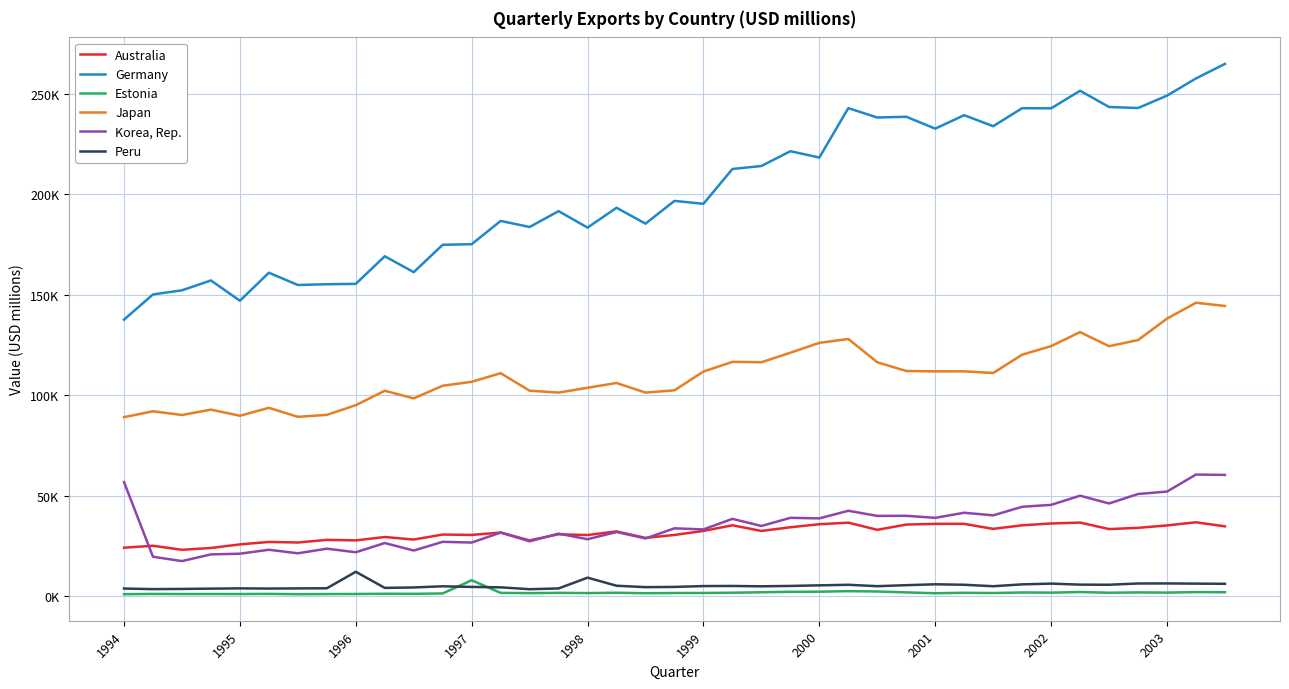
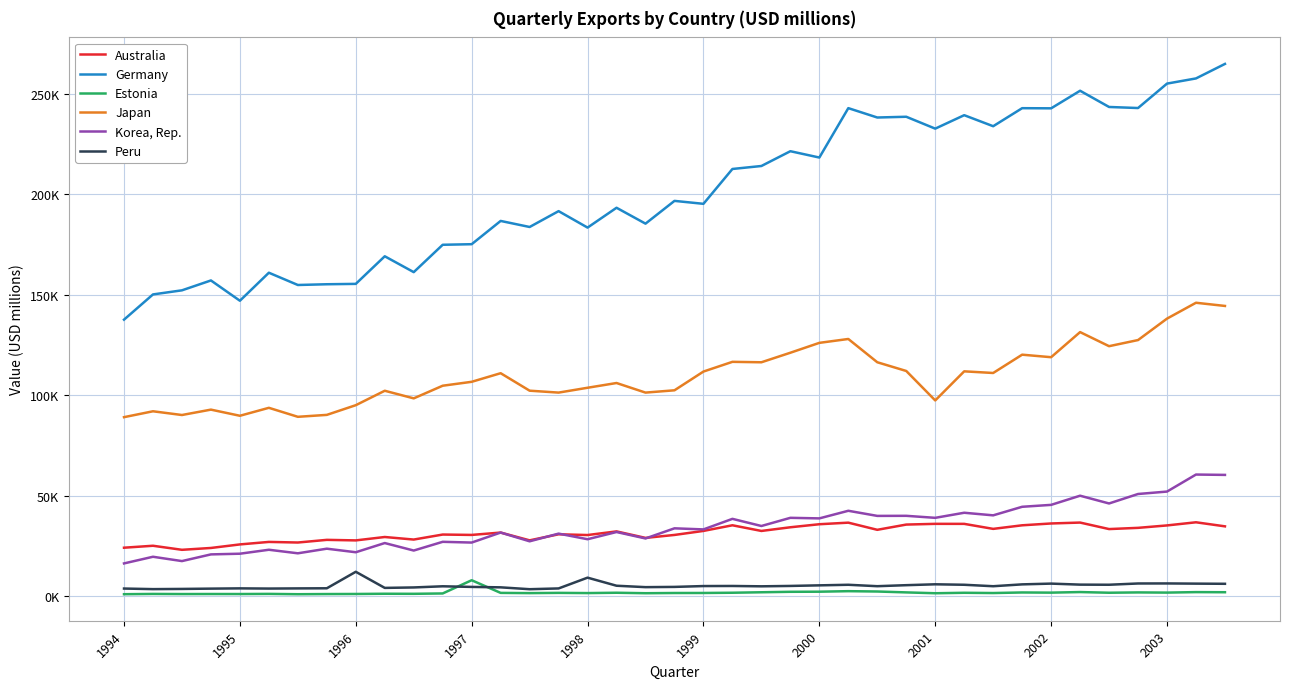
Korea, Rep., 1994: 57000 -> 16000
Japan, 2001: 112000 -> 97000
Japan, 2002: 124000 -> 119000
Germany, 2003: 249000 -> 255000
